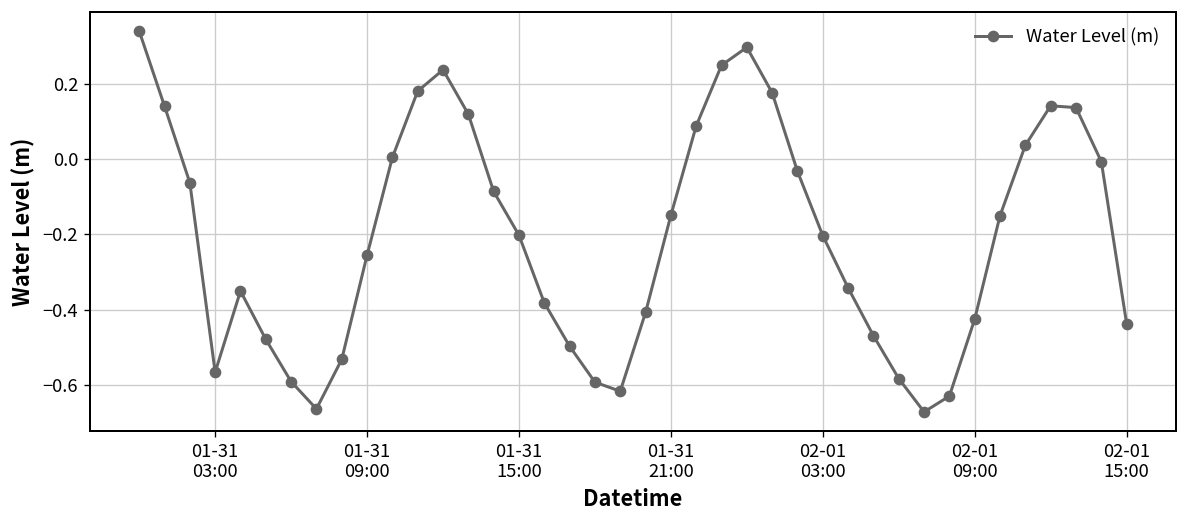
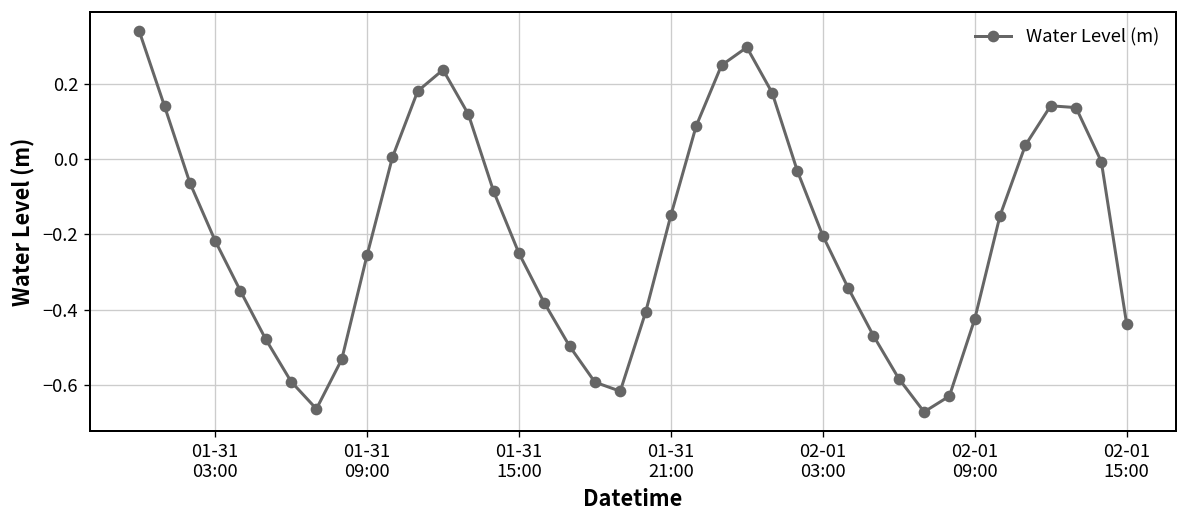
01-31 03:00: -0.57 -> -0.22
01-31 15:00: -0.20 -> -0.25
